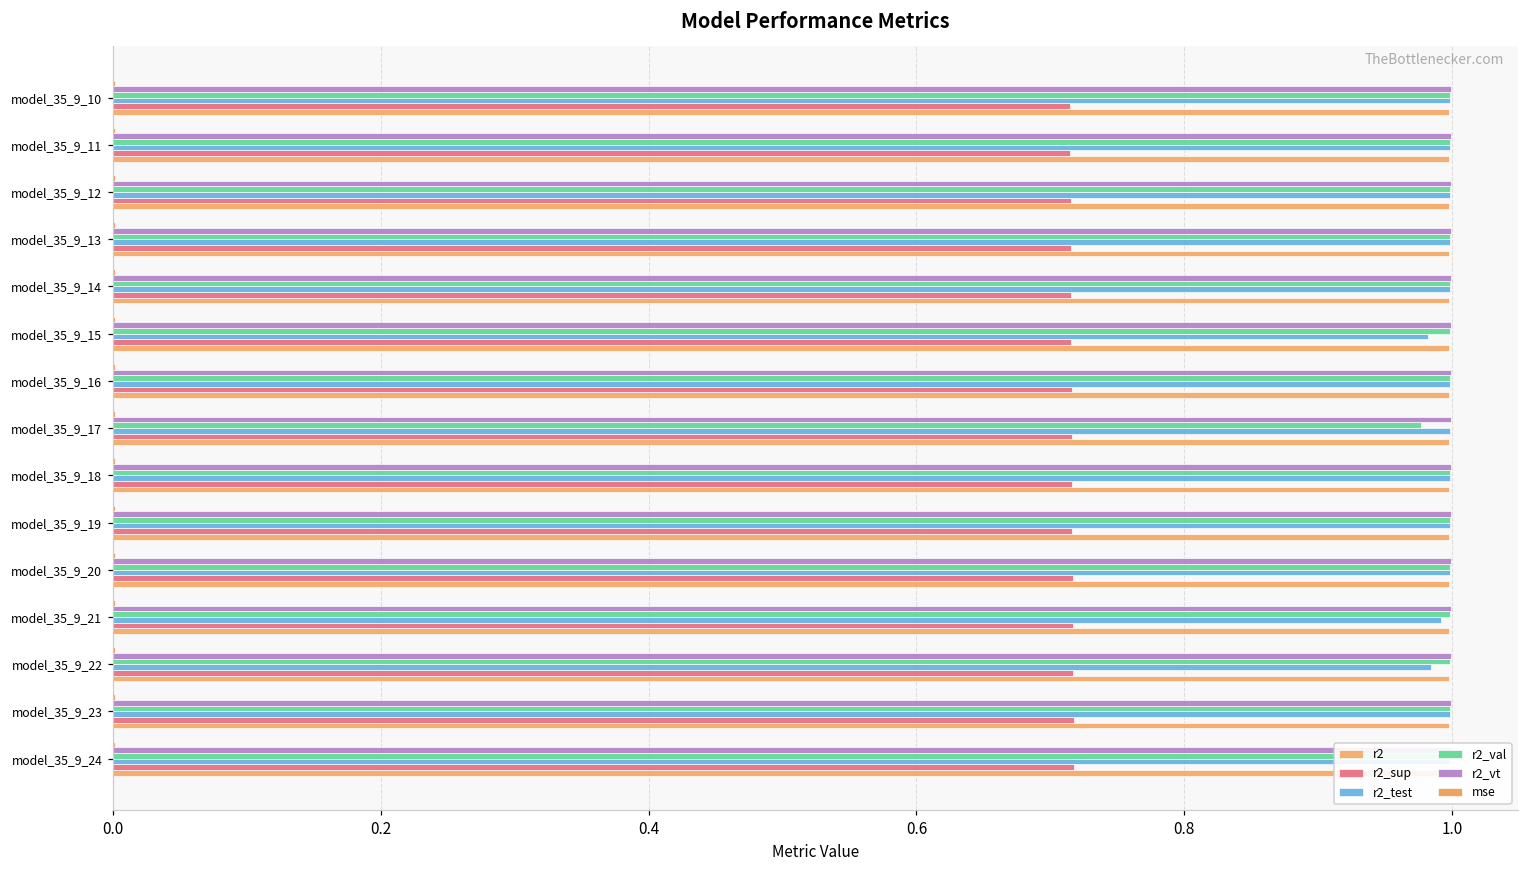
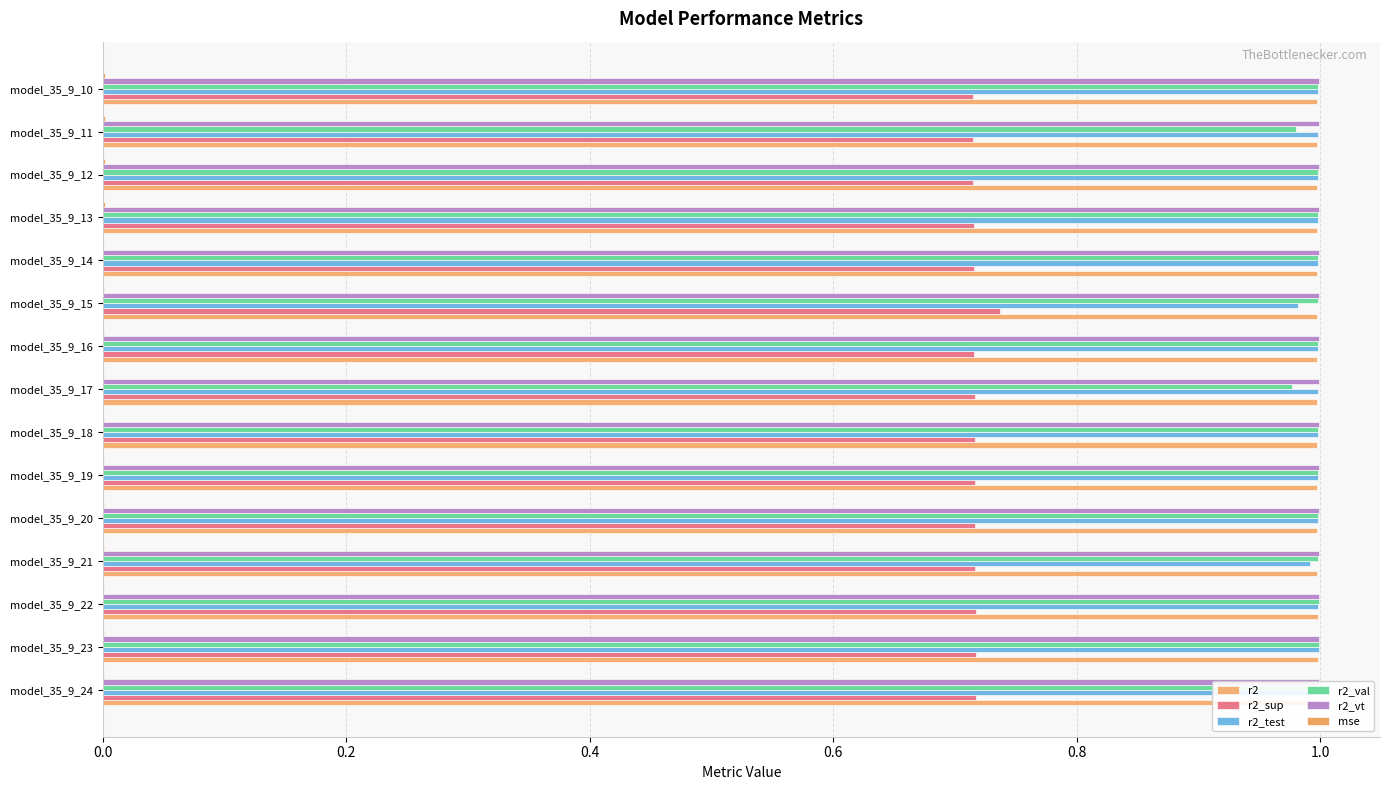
r2_val, model_35_9_11: 0.998 -> 0.980
r2_sup, model_35_9_15: 0.716 -> 0.737
r2_test, model_35_9_22: 0.984 -> 0.999
